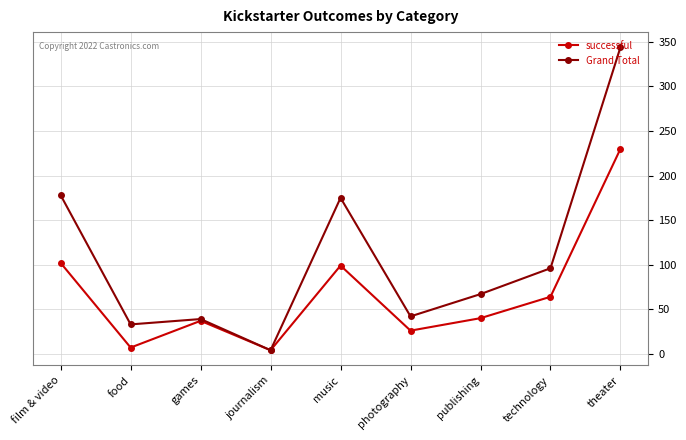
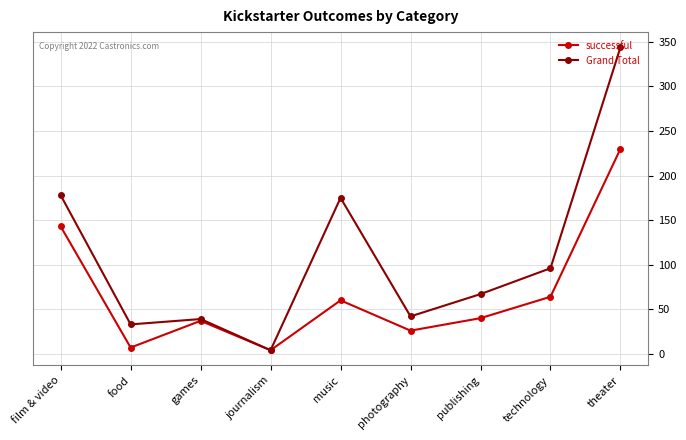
successful, film & video: 100 -> 140
successful, music: 100 -> 60
